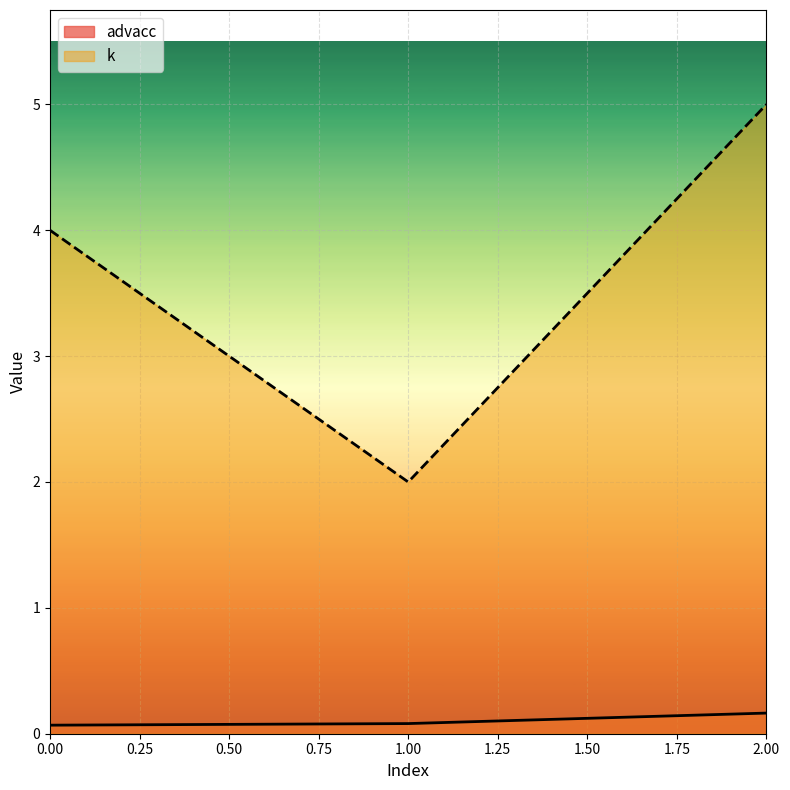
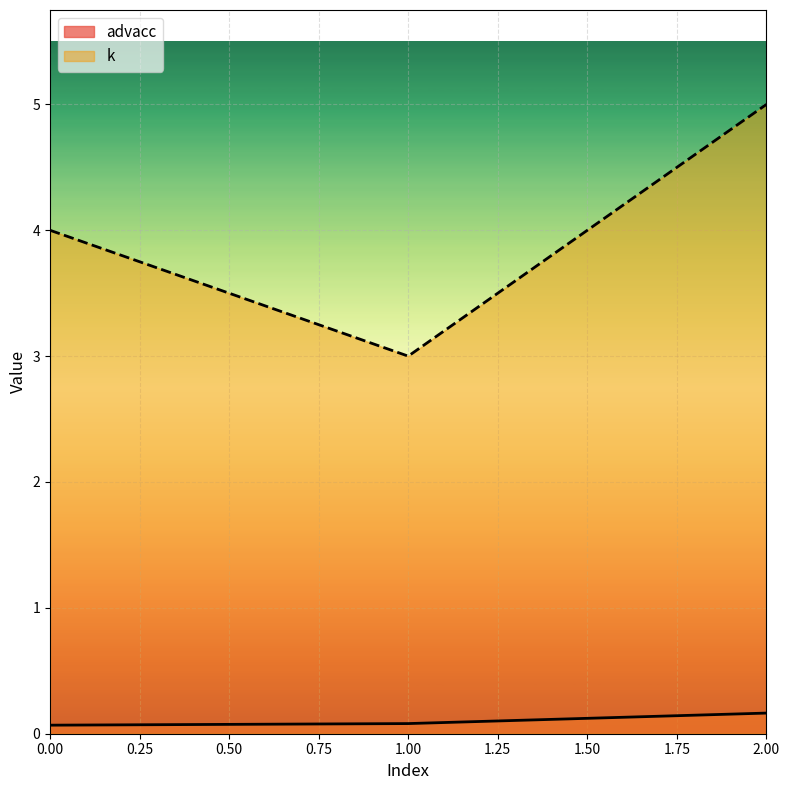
k, 1.00: 2 -> 3
